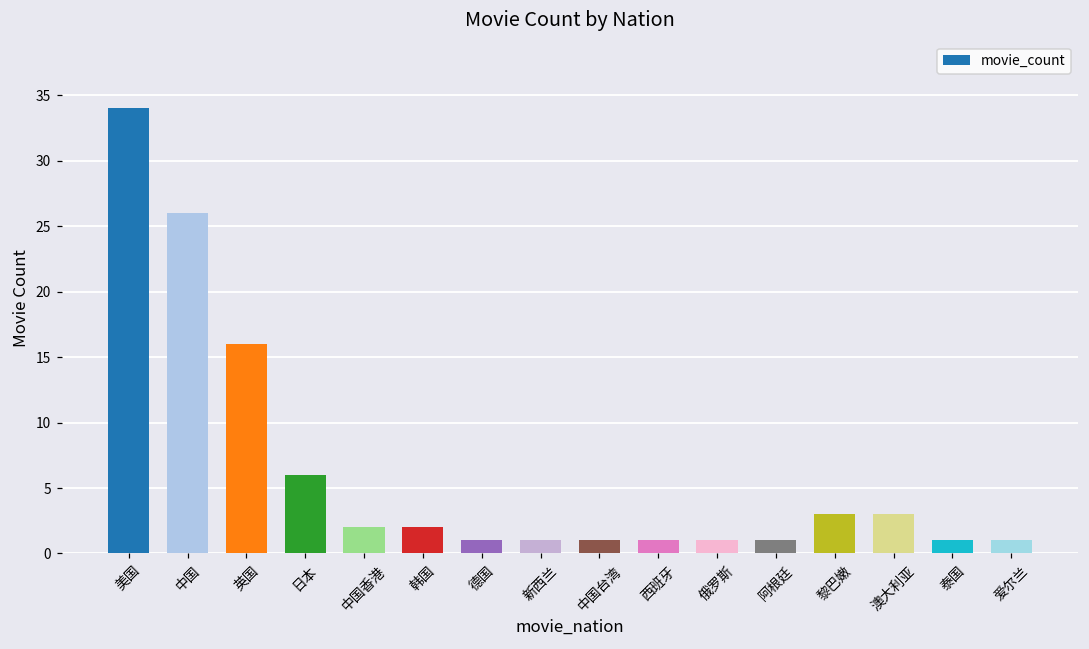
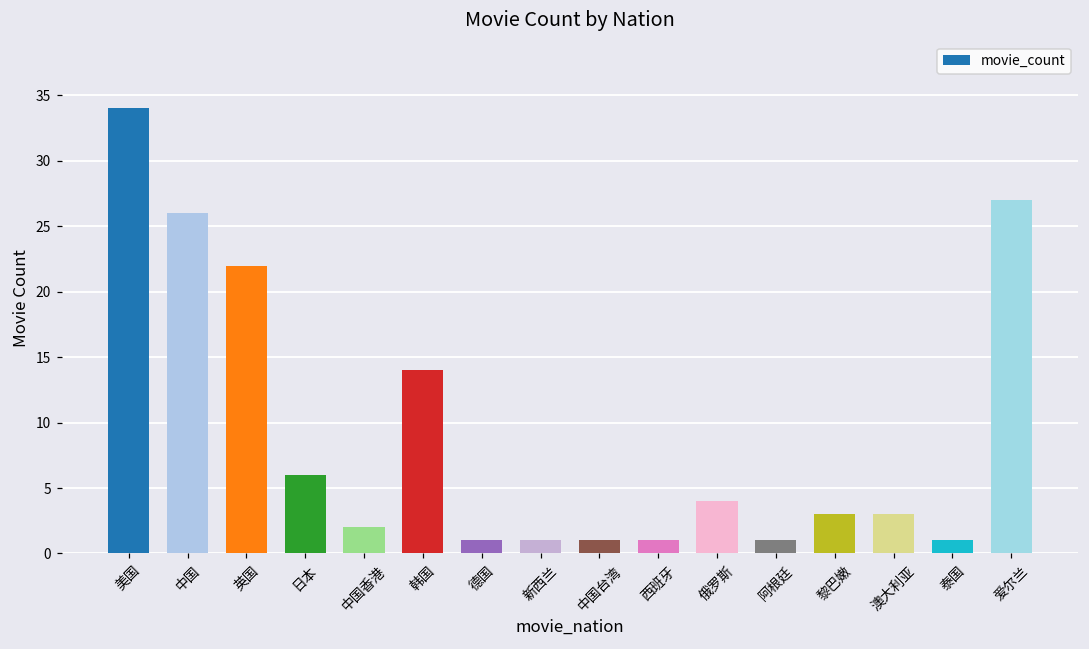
英国: 16 -> 22
韩国: 2 -> 14
俄罗斯: 1 -> 4
爱尔兰: 1 -> 27
